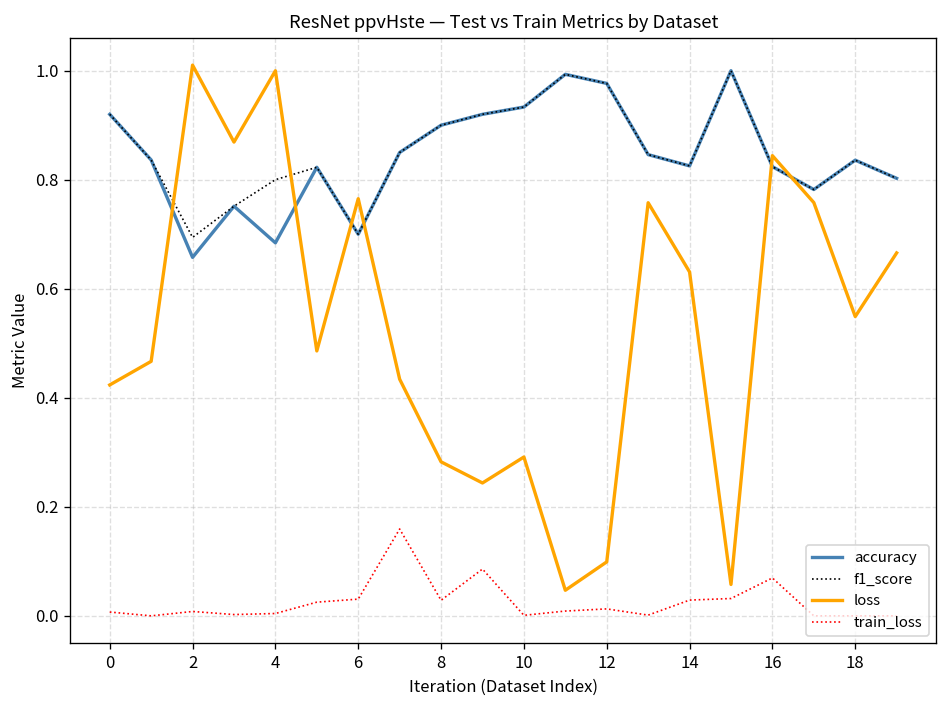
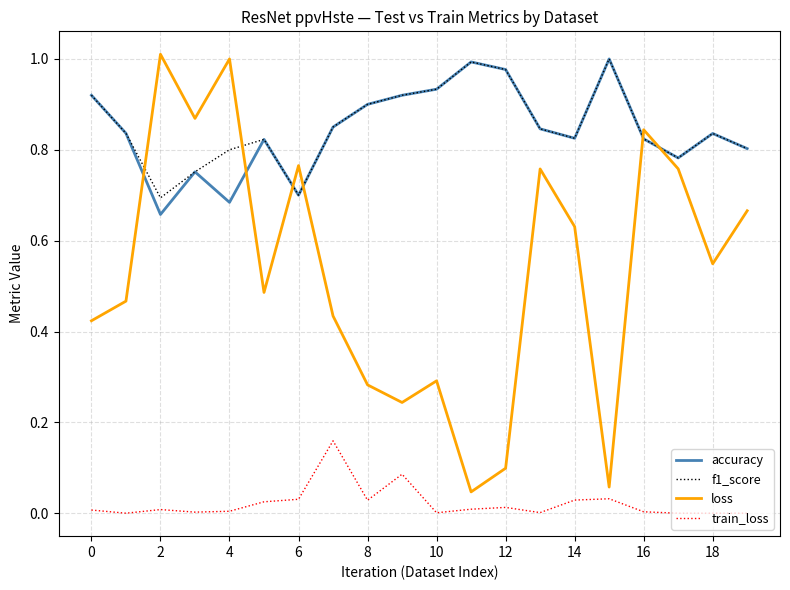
train_loss, 16: 0.07 -> 0.00
